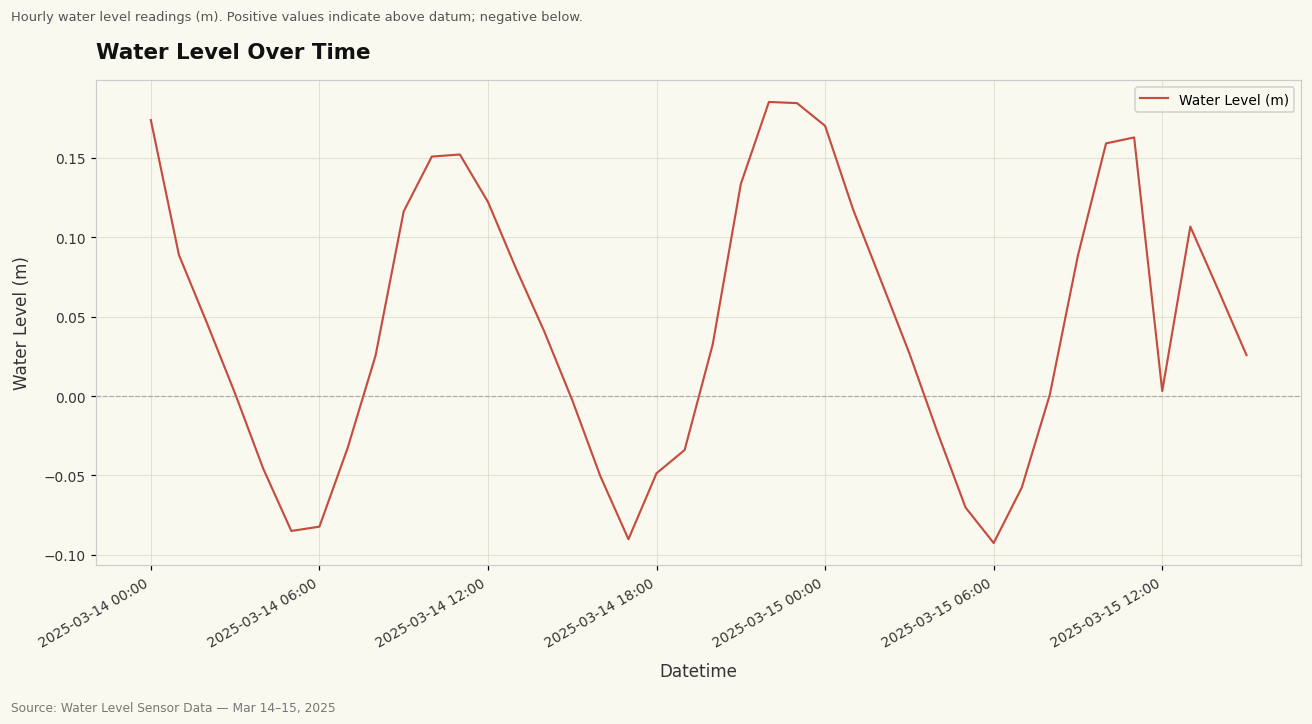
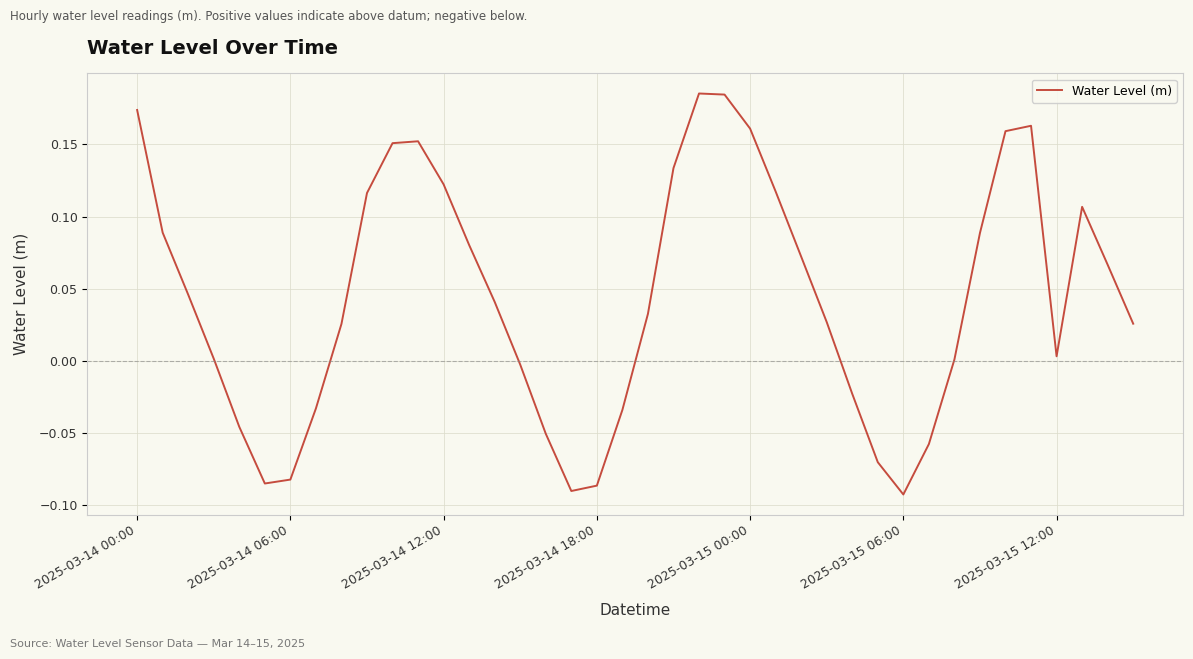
2025-03-14 18:00: -0.049 -> -0.086
2025-03-15 00:00: 0.170 -> 0.161
